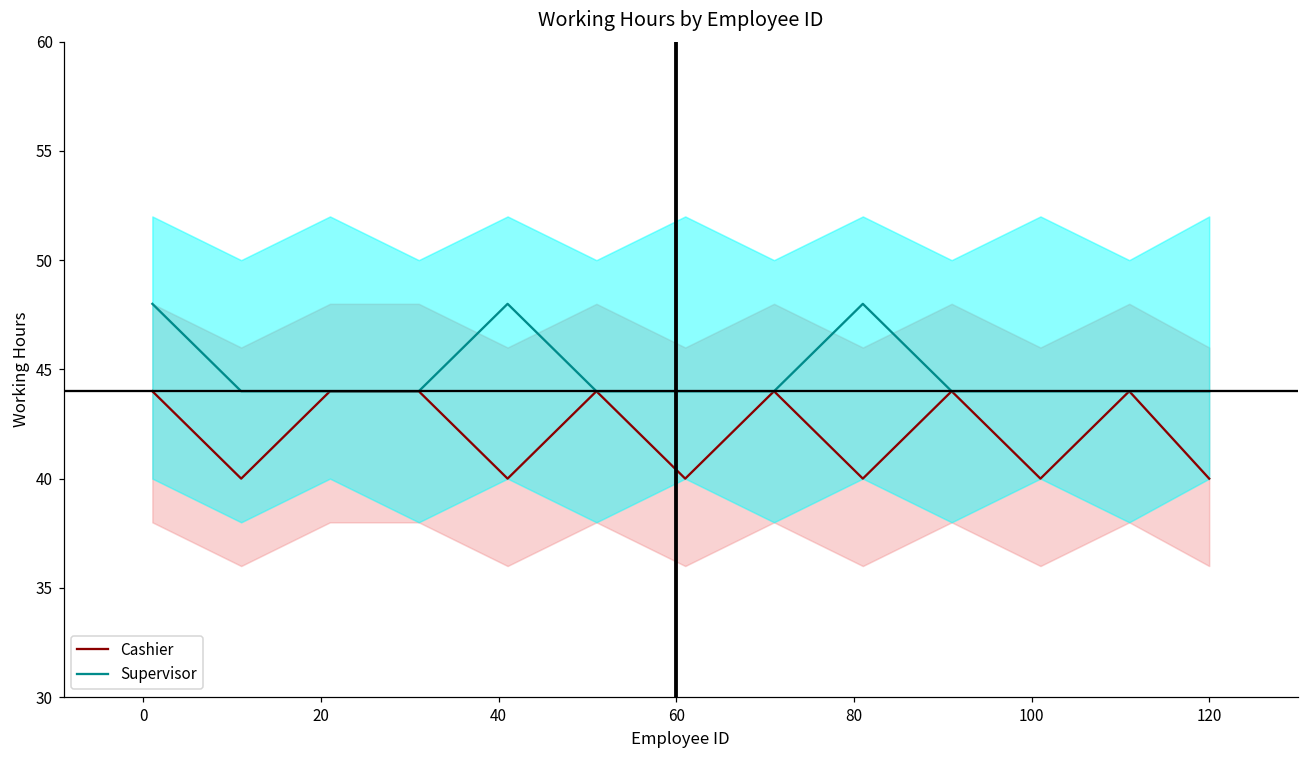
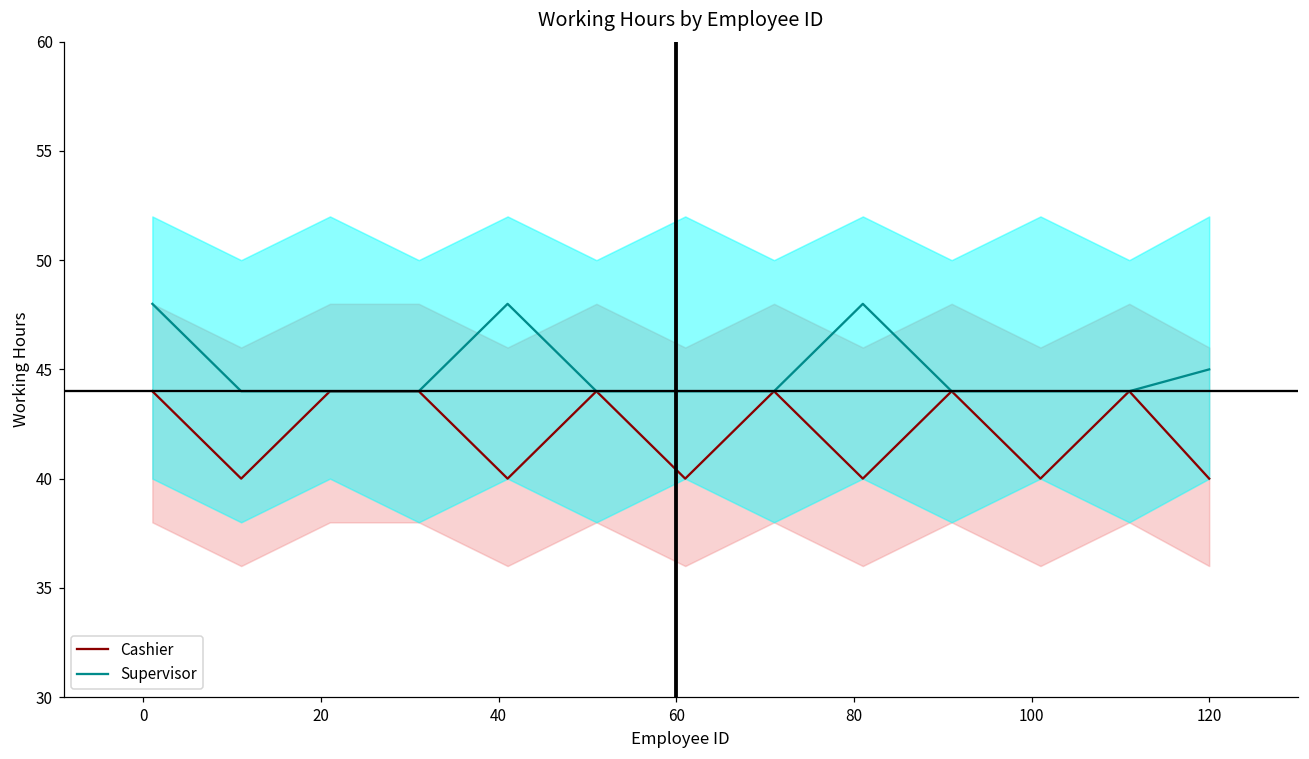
Supervisor, 120: 44 -> 45
